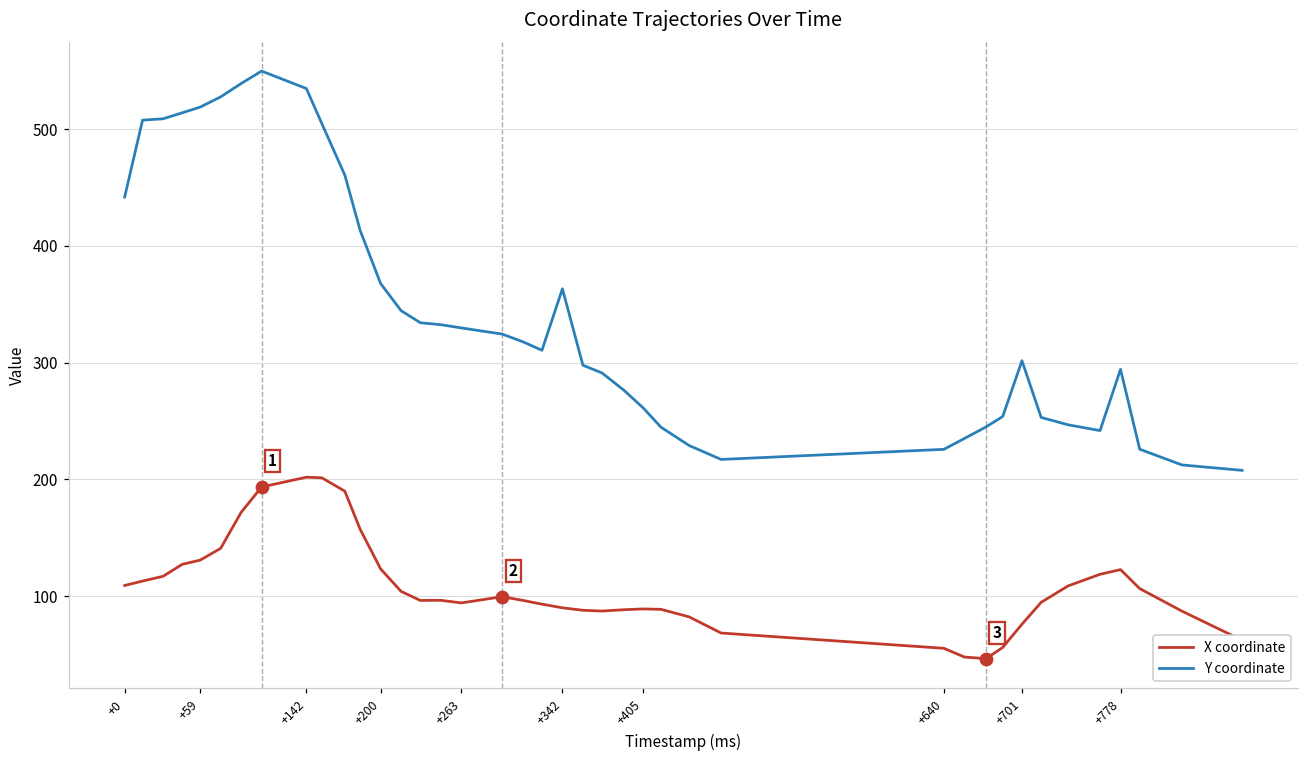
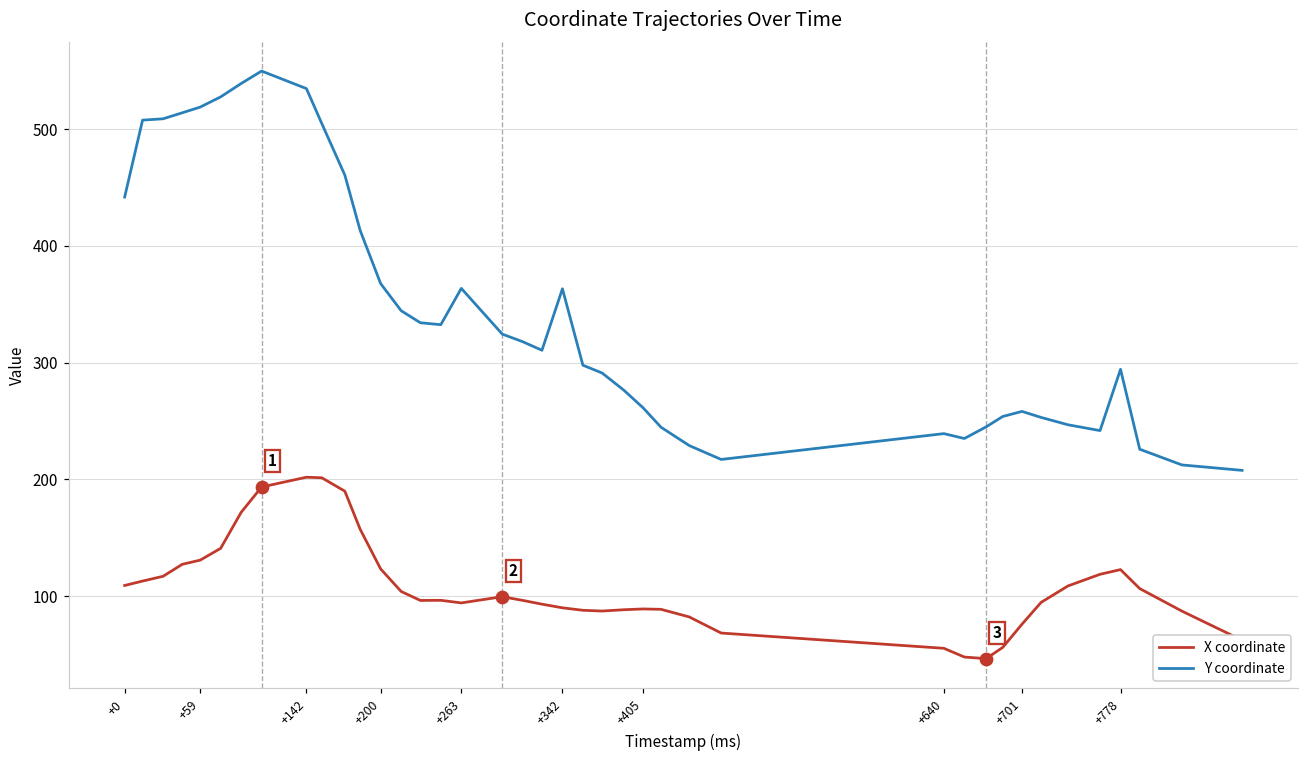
Y coordinate, +263: 330 -> 364
Y coordinate, +640: 226 -> 239
Y coordinate, +701: 302 -> 258
